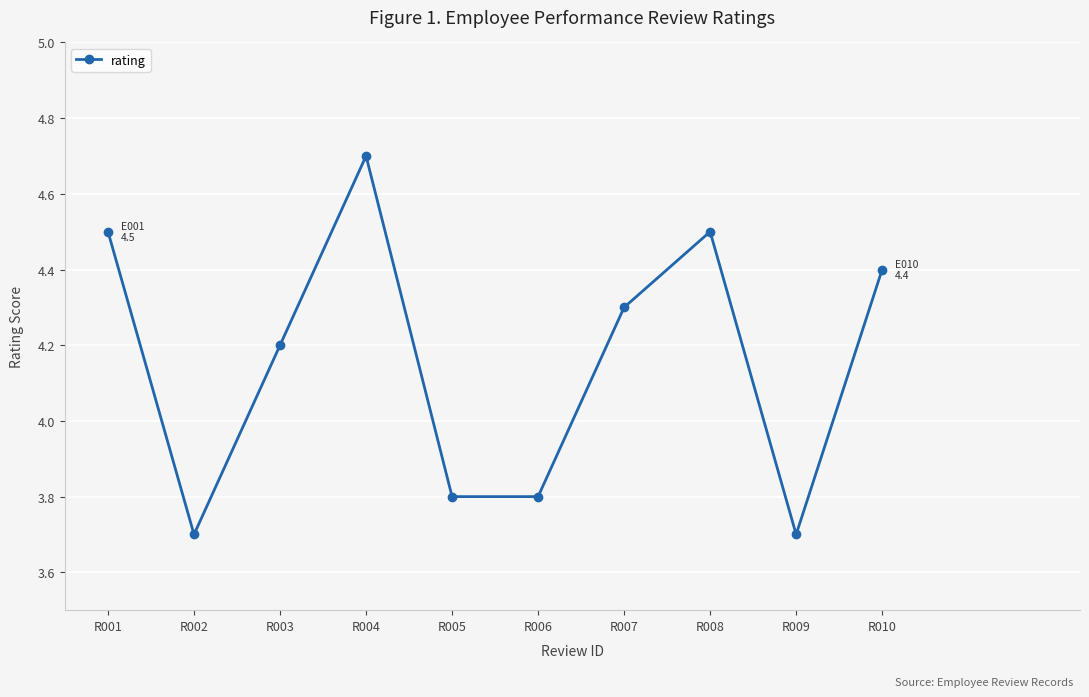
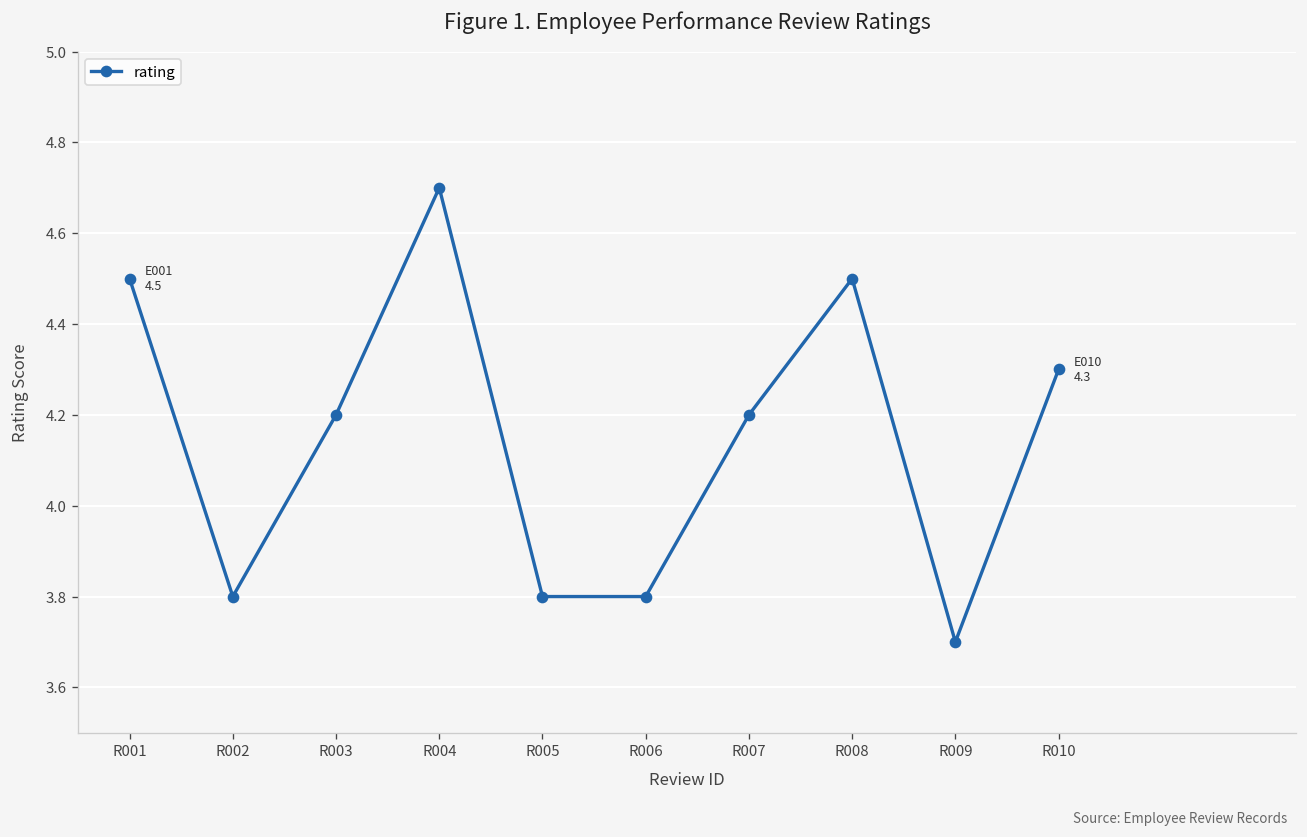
R002: 3.7 -> 3.8
R007: 4.3 -> 4.2
R010: 4.4 -> 4.3
